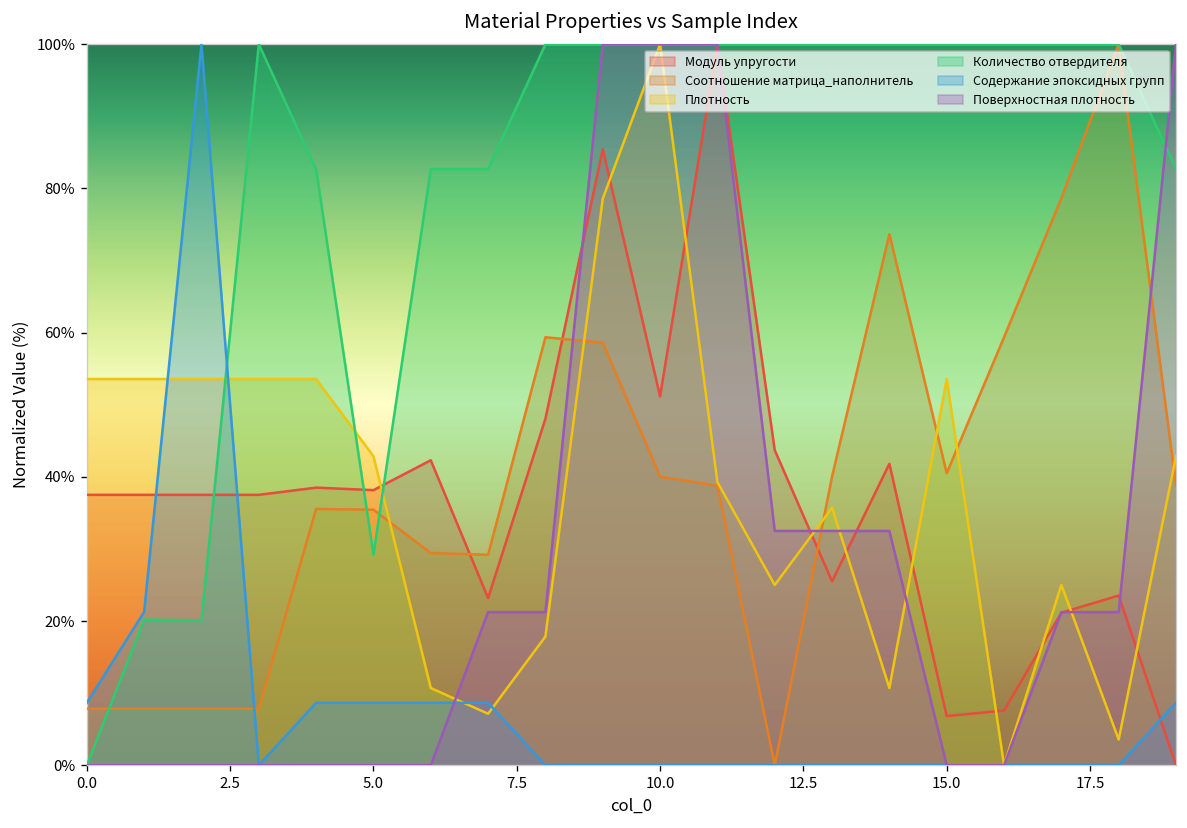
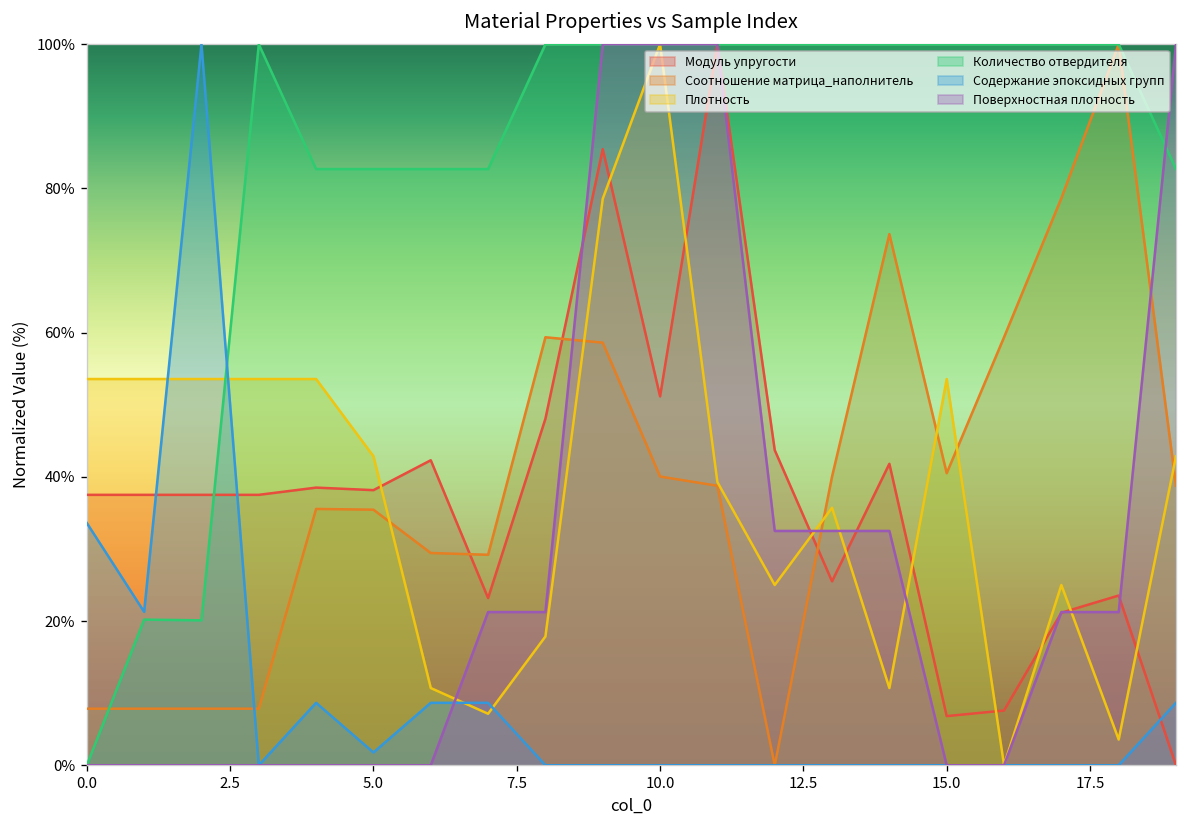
Содержание эпоксидных групп, 0.0: 9% -> 34%
Количество отвердителя, 5.0: 29% -> 83%
Содержание эпоксидных групп, 5.0: 9% -> 2%
